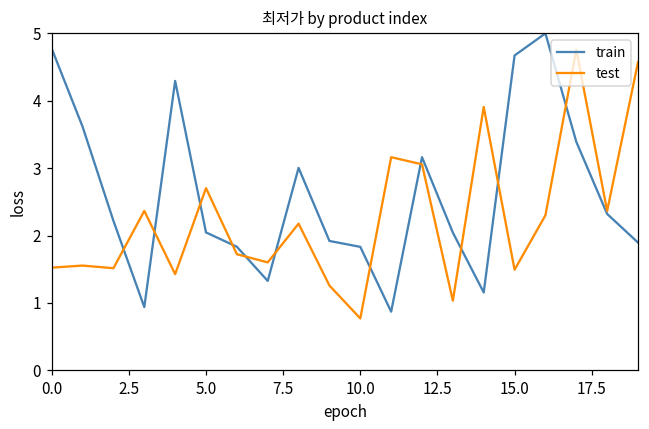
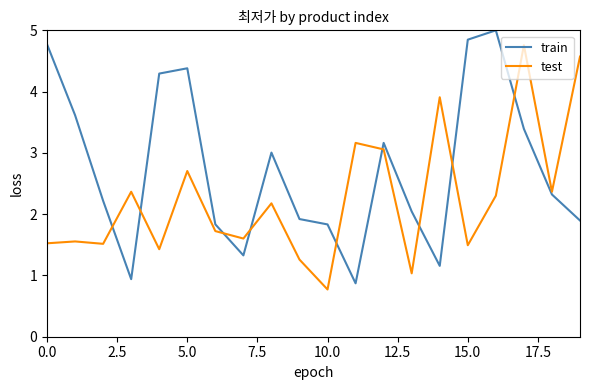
train, 5.0: 2.0 -> 4.4
train, 15.0: 4.7 -> 4.8
